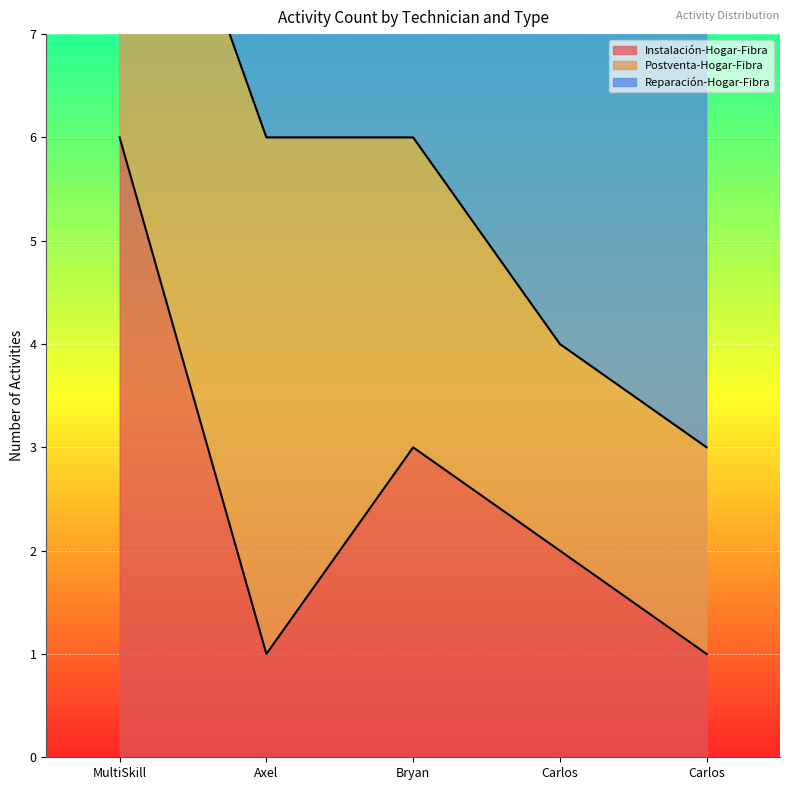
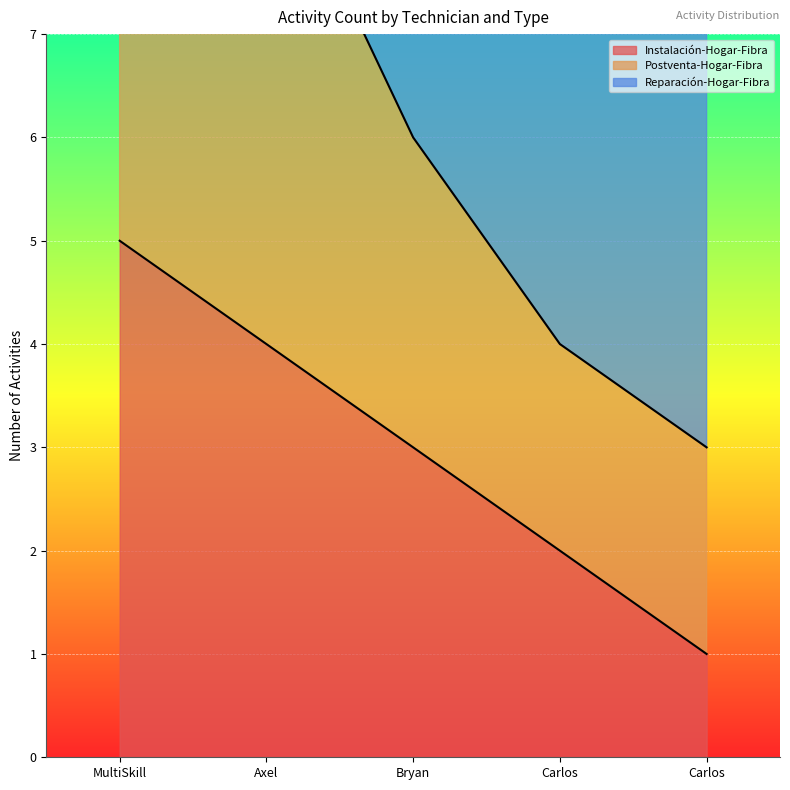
Instalación-Hogar-Fibra, MultiSkill: 6 -> 5
Instalación-Hogar-Fibra, Axel: 1 -> 4
